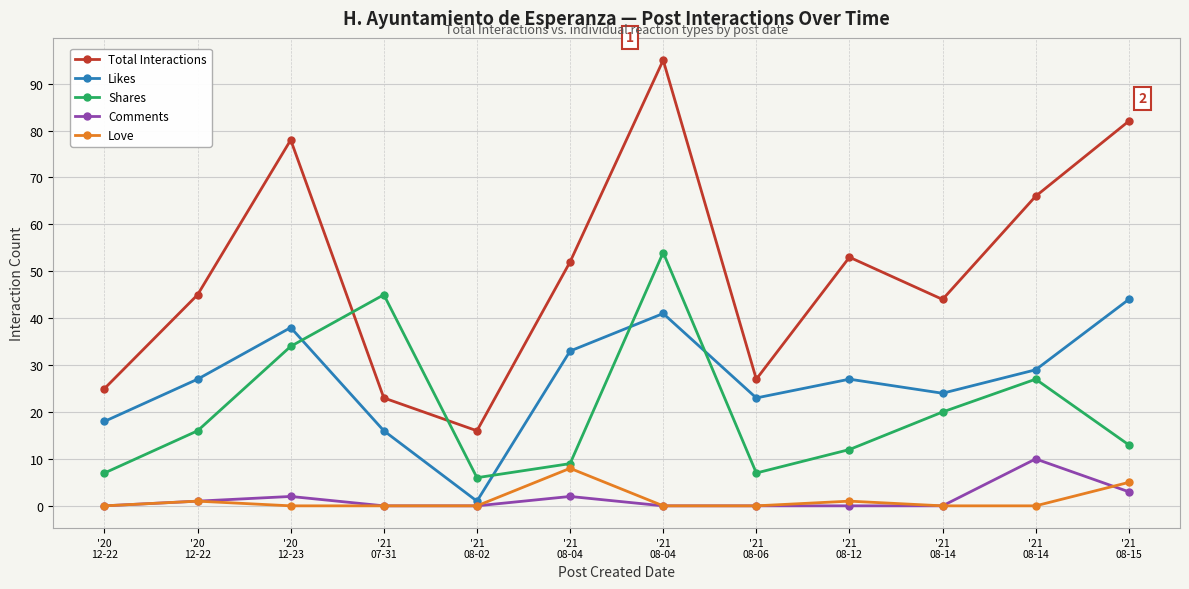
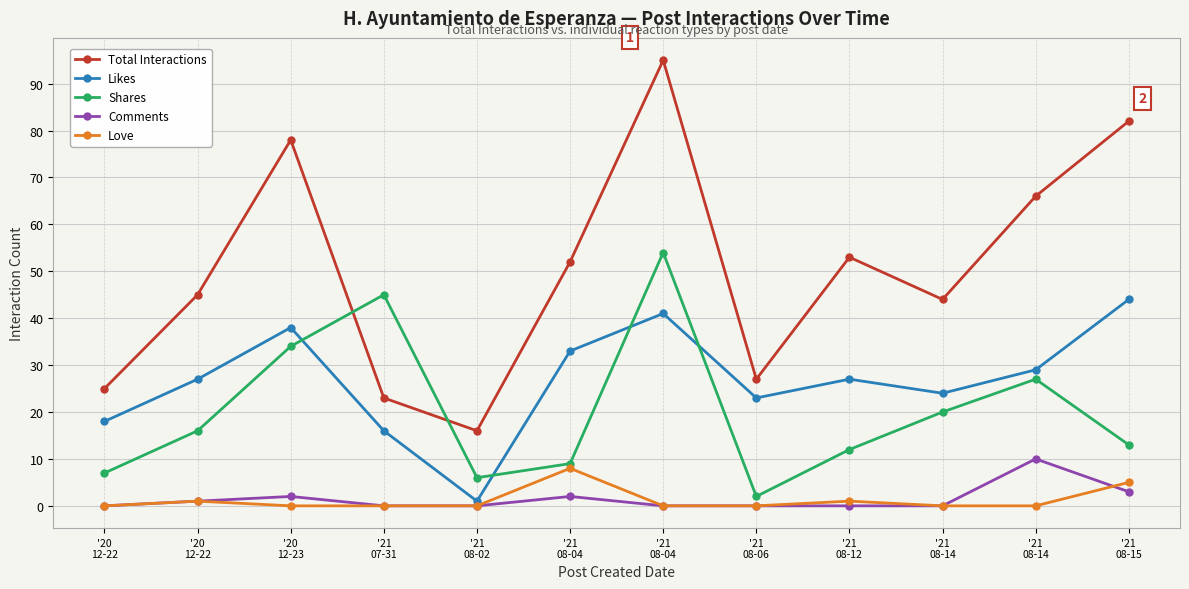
Shares, '21 08-06: 7 -> 2
